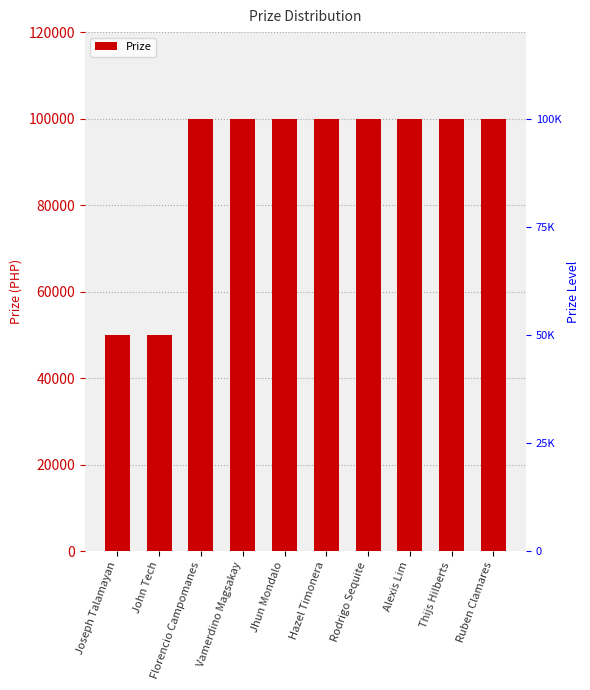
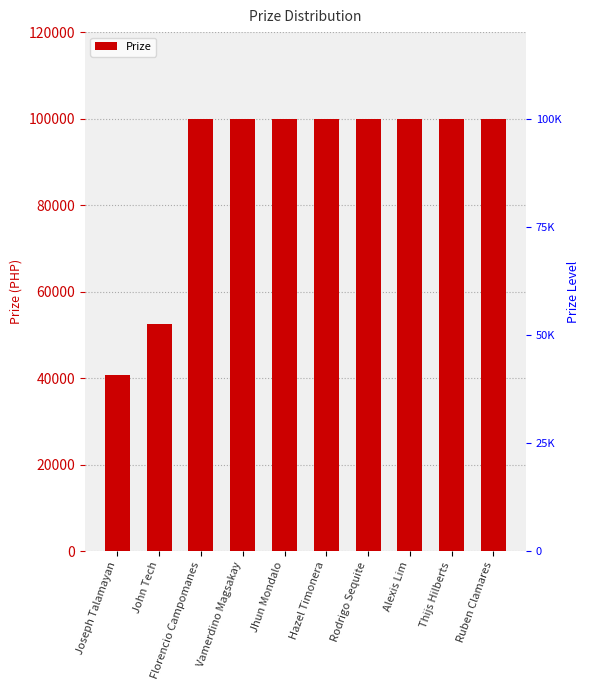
Joseph Talamayan: 50000 -> 41000
John Tech: 50000 -> 53000
